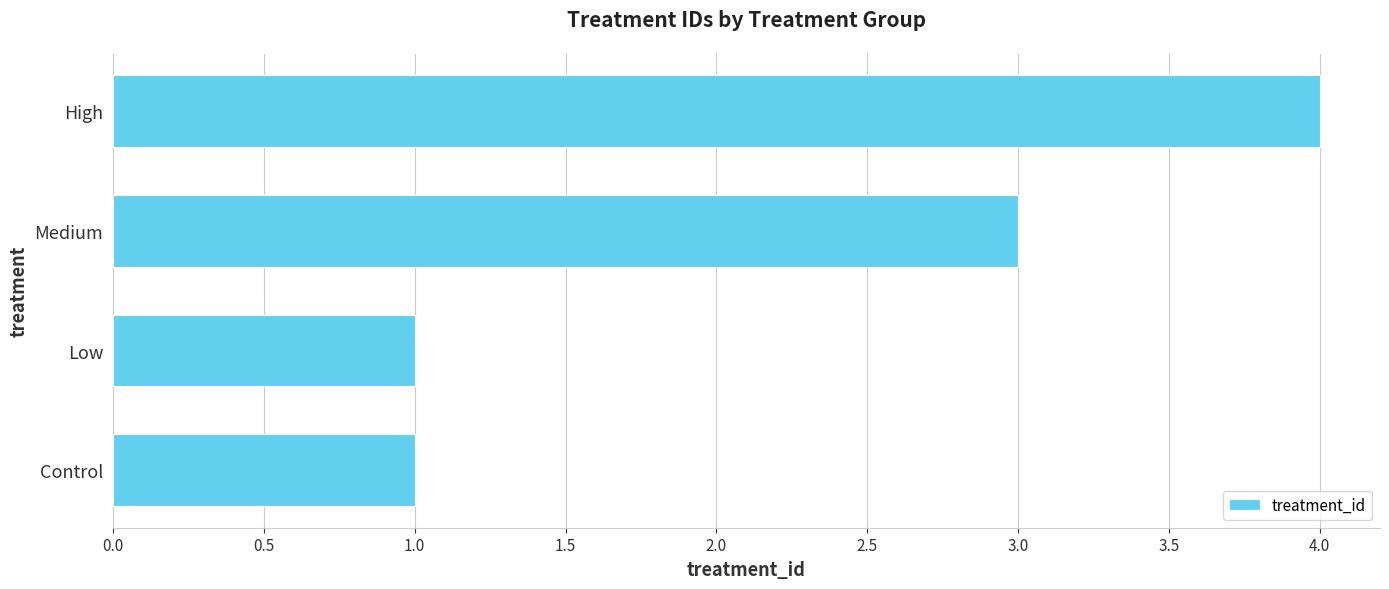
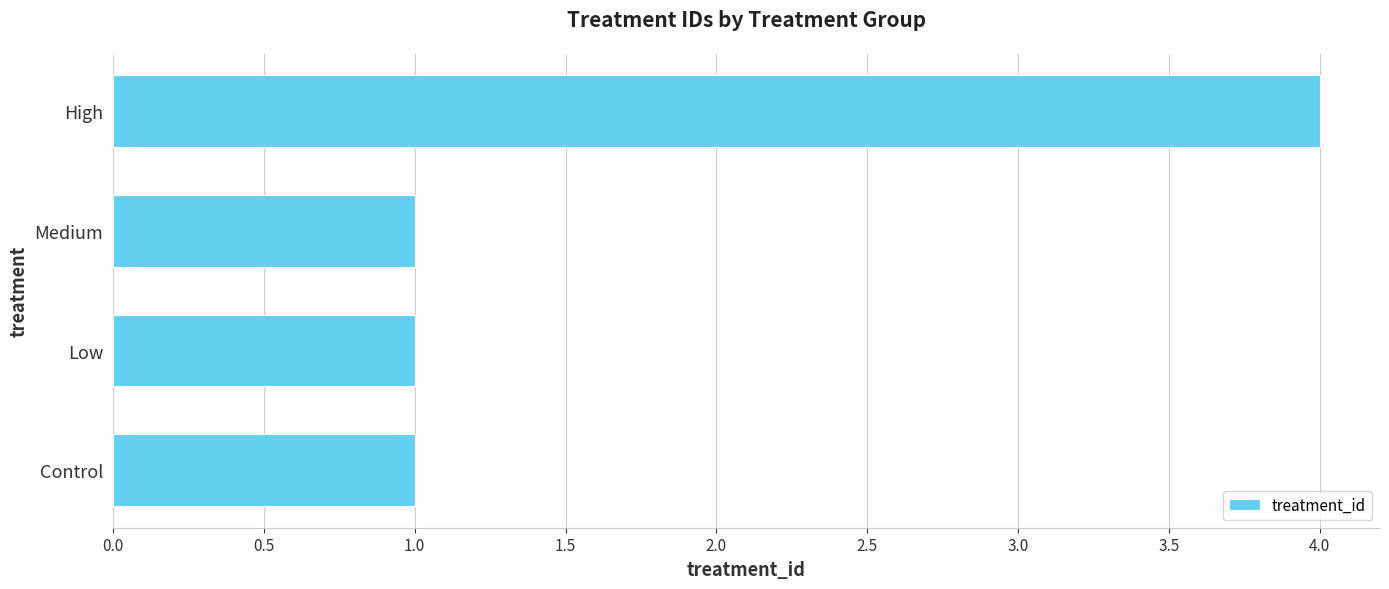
Medium: 3 -> 1
